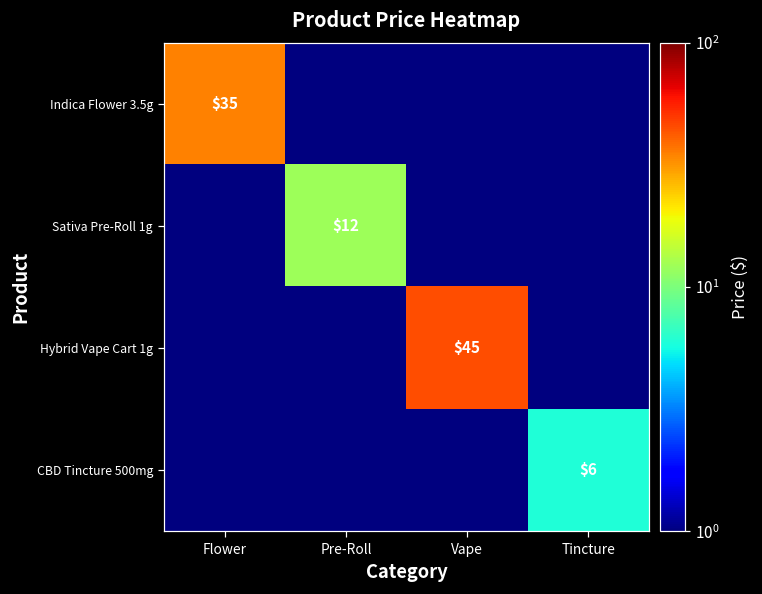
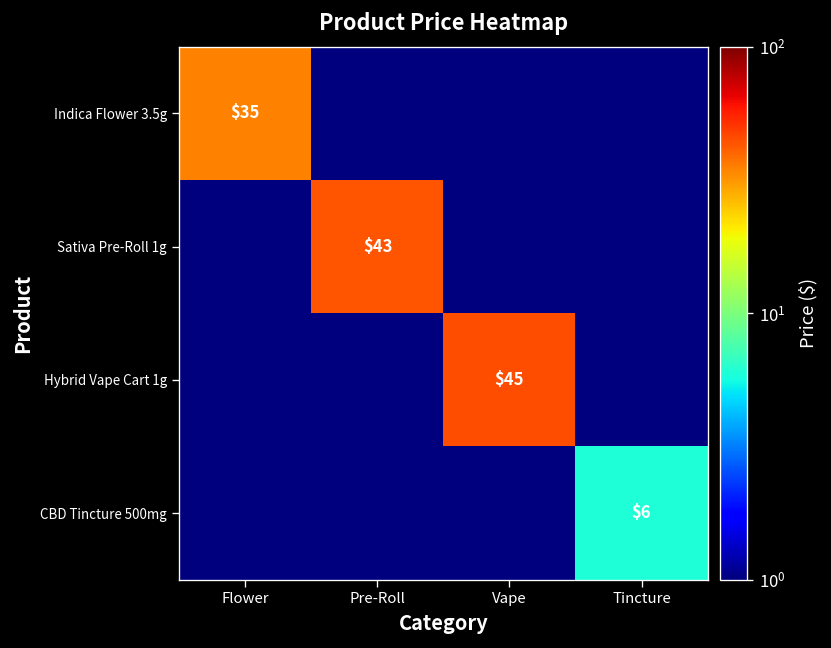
Sativa Pre-Roll 1g, Pre-Roll: $12 -> $43
